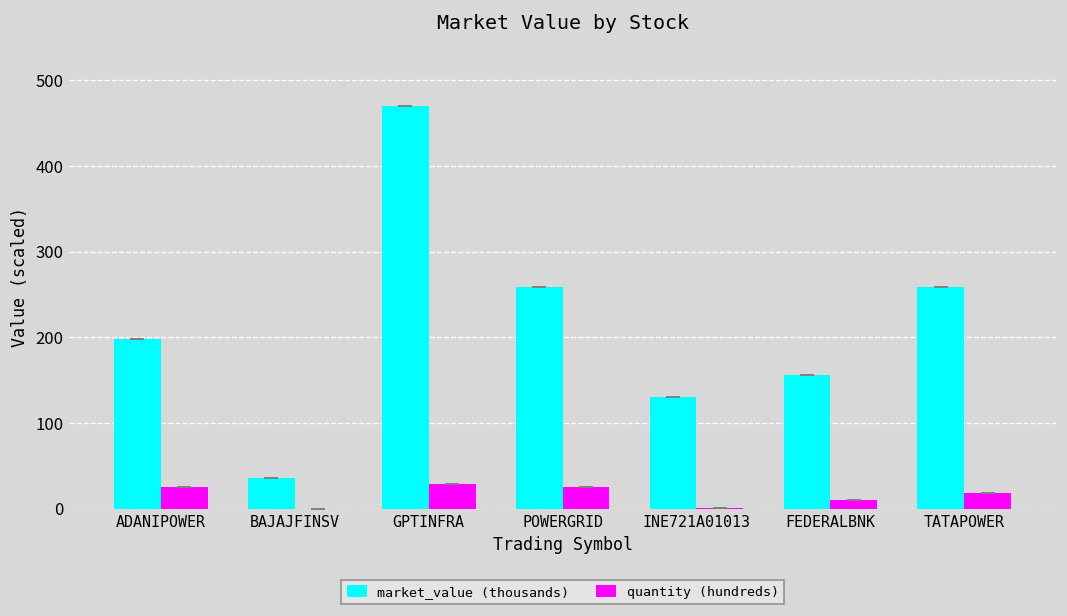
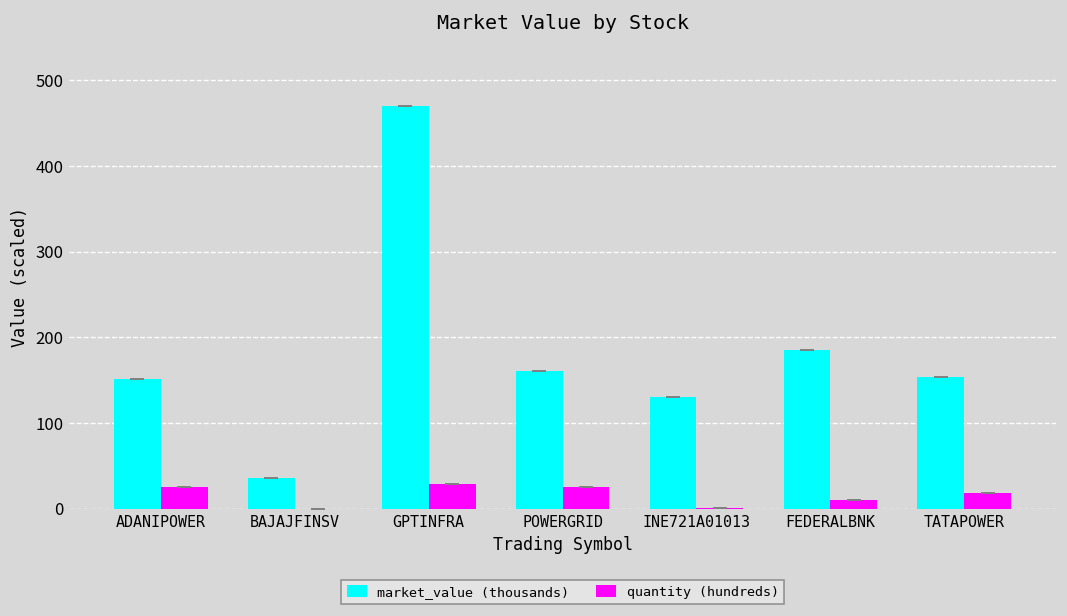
market_value (thousands), ADANIPOWER: 200 -> 150
market_value (thousands), POWERGRID: 260 -> 160
market_value (thousands), FEDERALBNK: 160 -> 180
market_value (thousands), TATAPOWER: 260 -> 150
